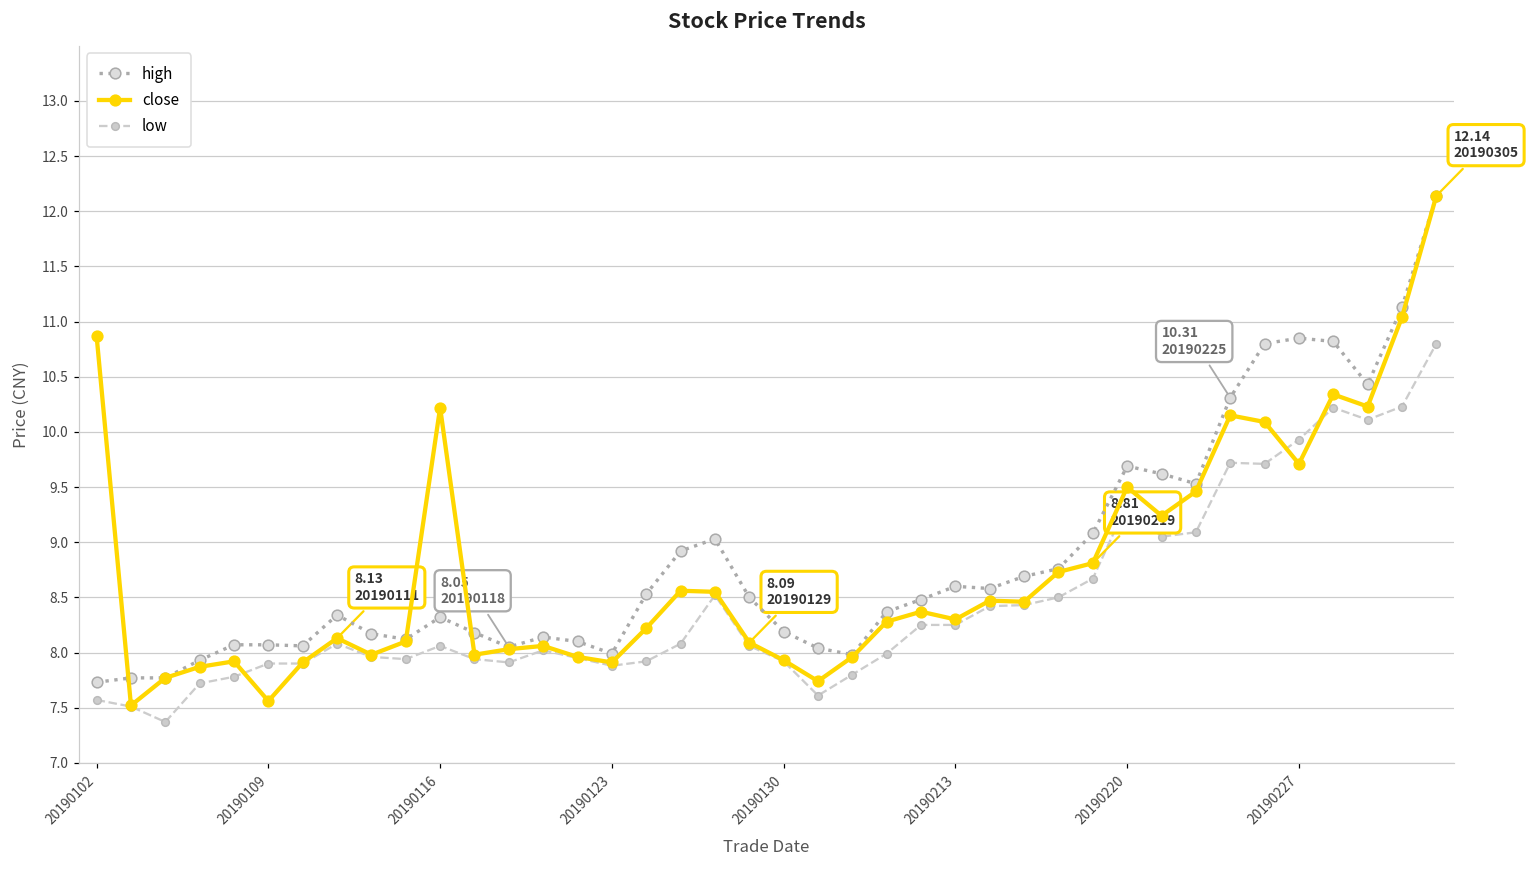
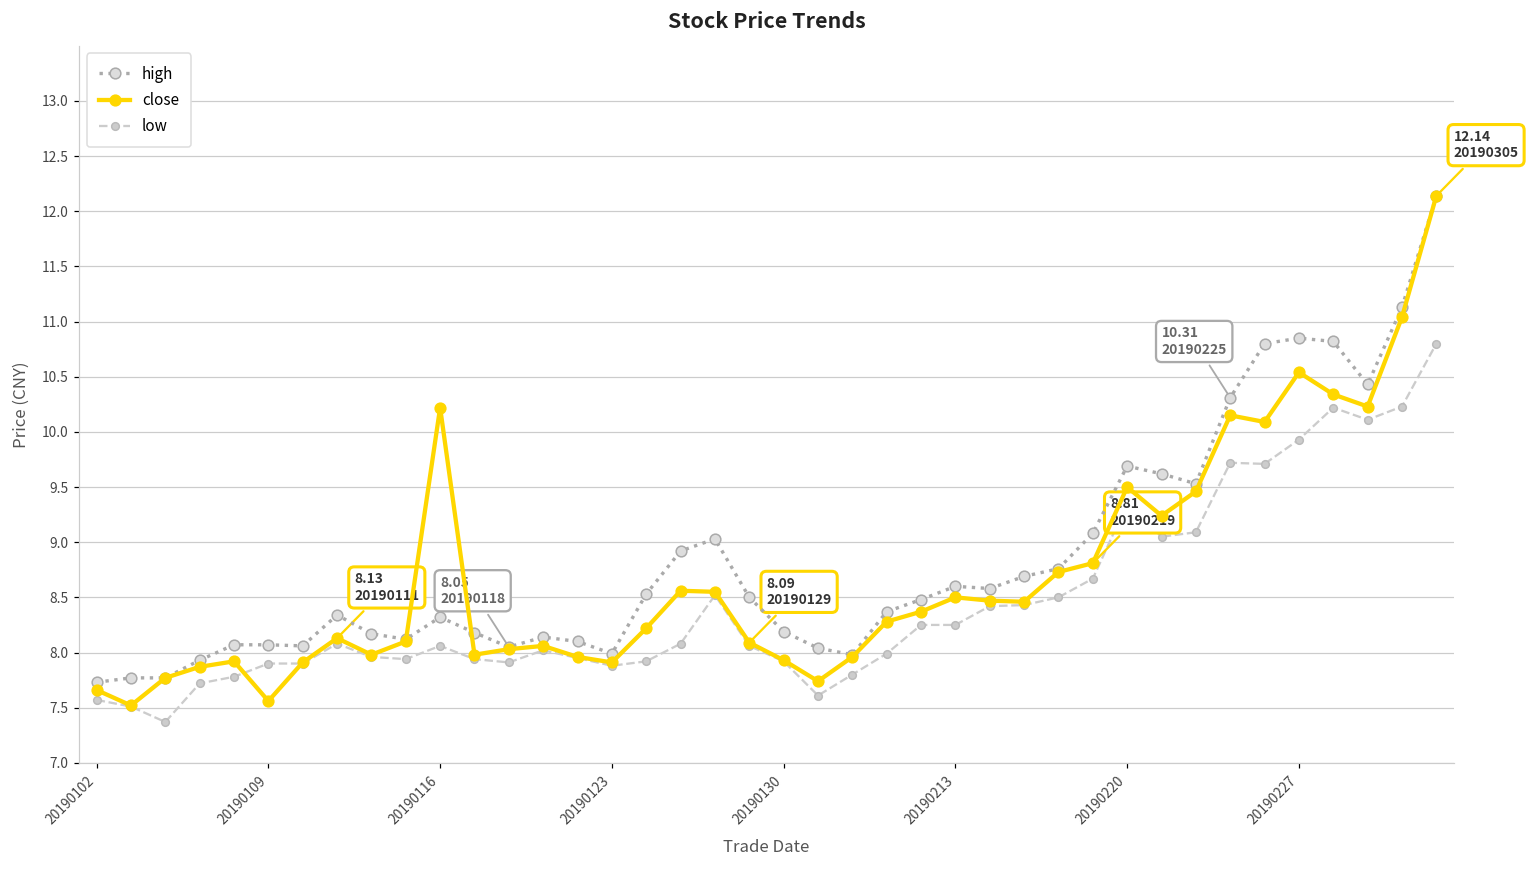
close, 20190102: 10.87 -> 7.66
close, 20190213: 8.3 -> 8.5
close, 20190227: 9.71 -> 10.54
